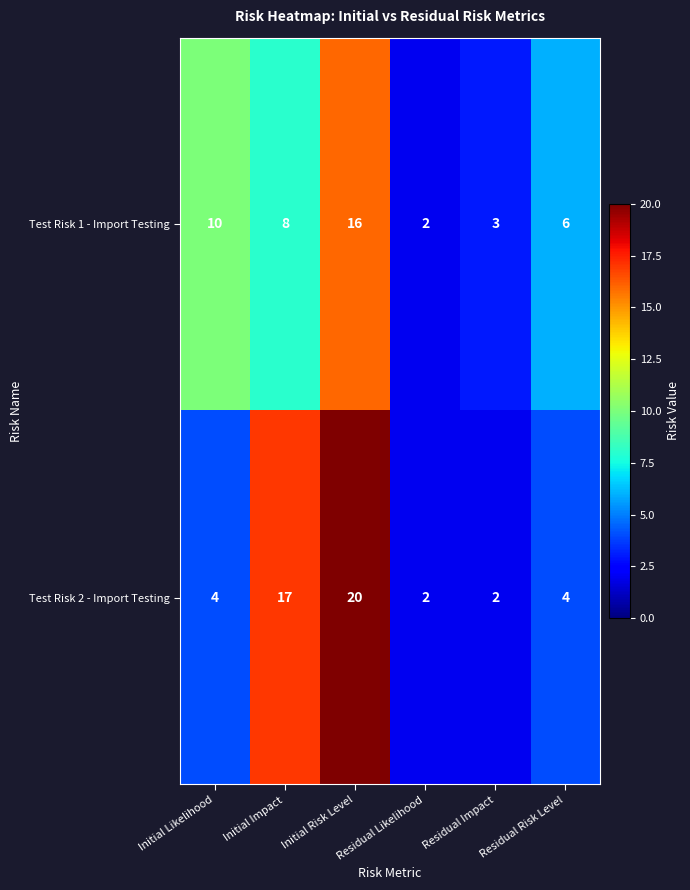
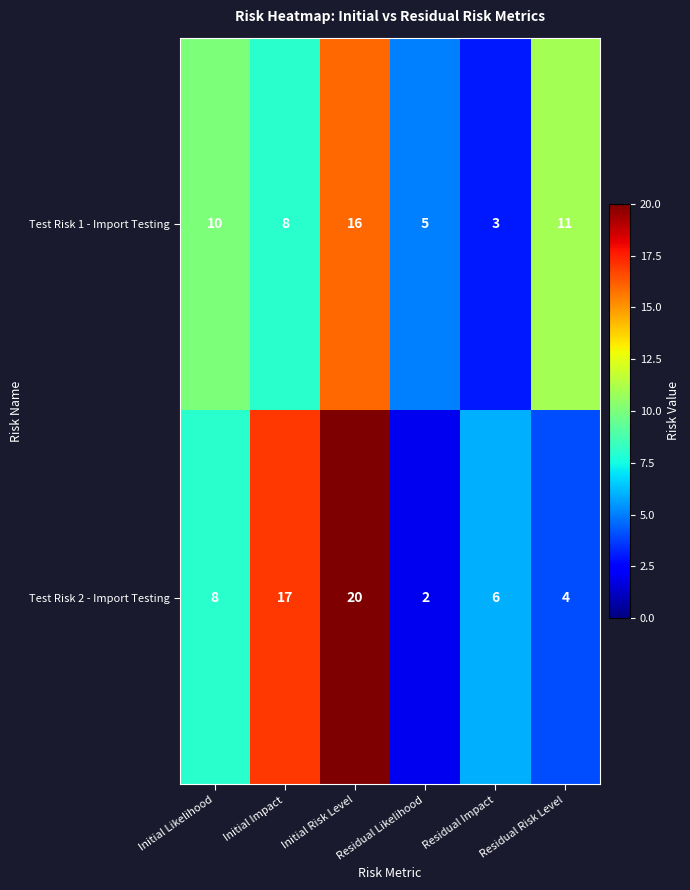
Test Risk 1 - Import Testing, Residual Likelihood: 2 -> 5
Test Risk 1 - Import Testing, Residual Risk Level: 6 -> 11
Test Risk 2 - Import Testing, Initial Likelihood: 4 -> 8
Test Risk 2 - Import Testing, Residual Impact: 2 -> 6
